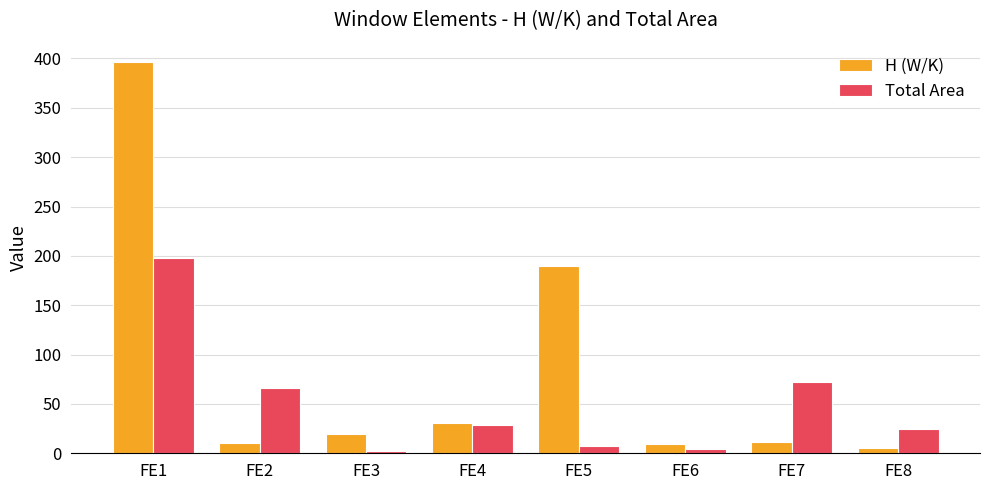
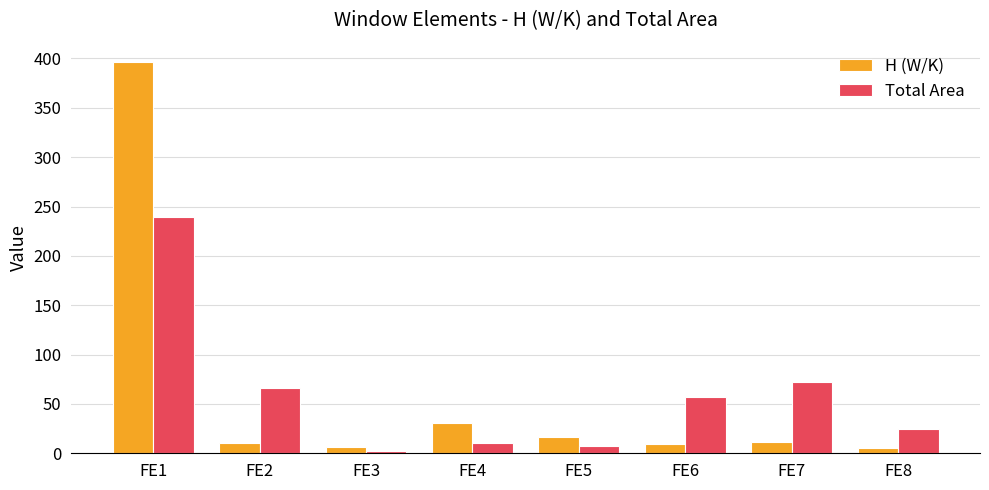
Total Area, FE1: 200 -> 240
H (W/K), FE3: 20 -> 10
Total Area, FE4: 30 -> 10
H (W/K), FE5: 190 -> 20
Total Area, FE6: 0 -> 60
